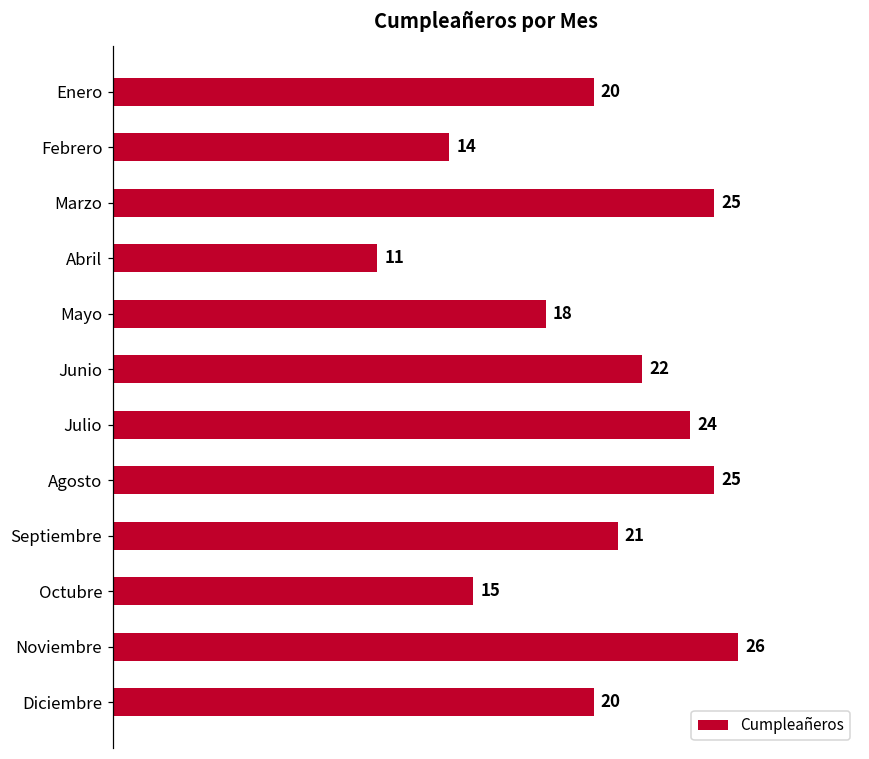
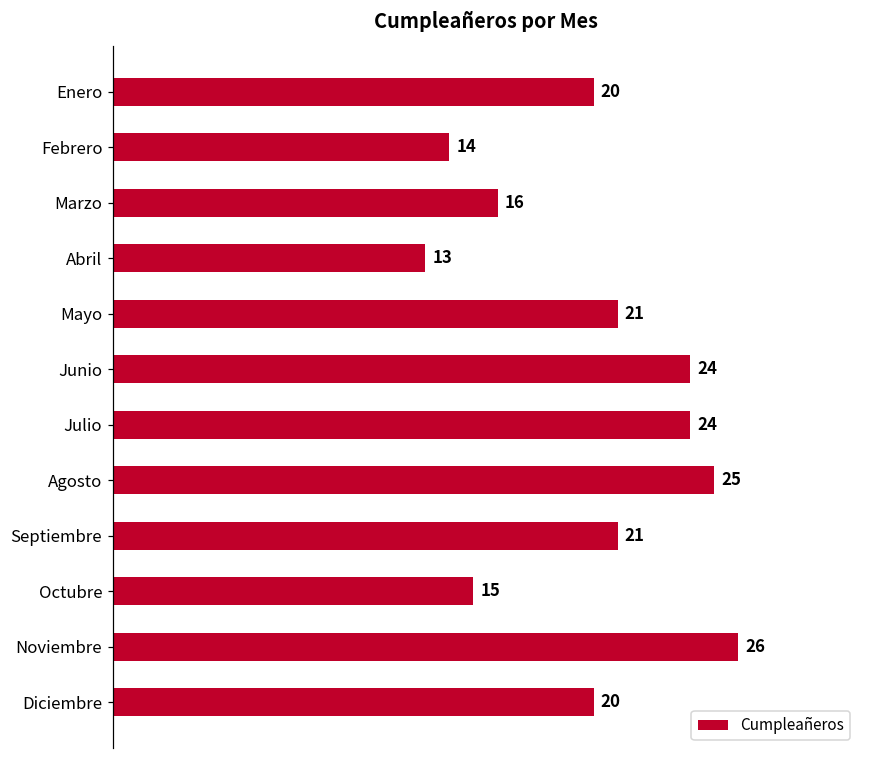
Marzo: 25 -> 16
Abril: 11 -> 13
Mayo: 18 -> 21
Junio: 22 -> 24
